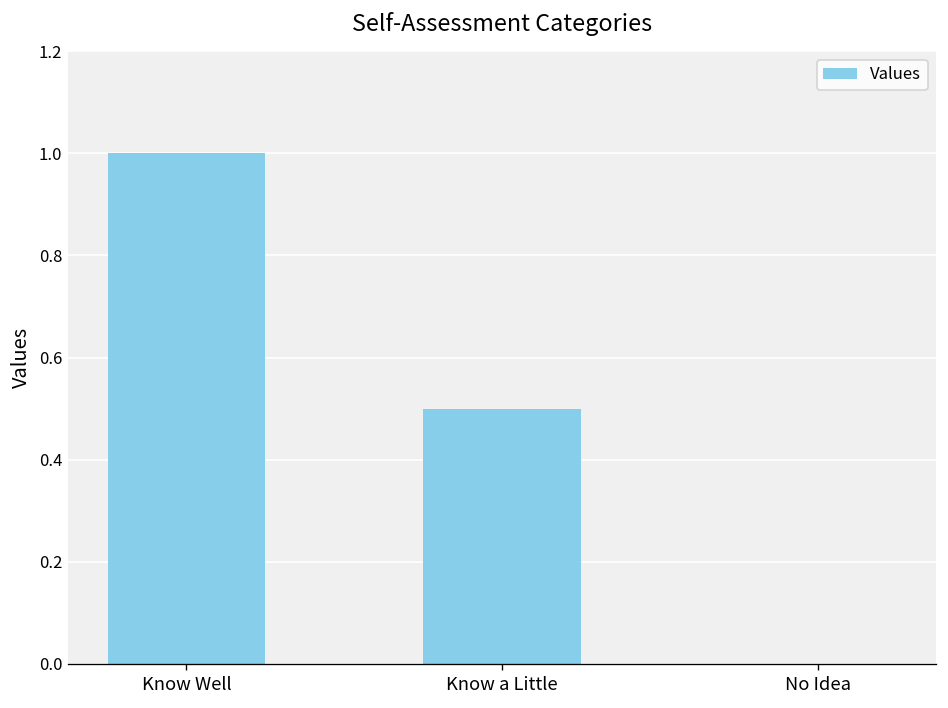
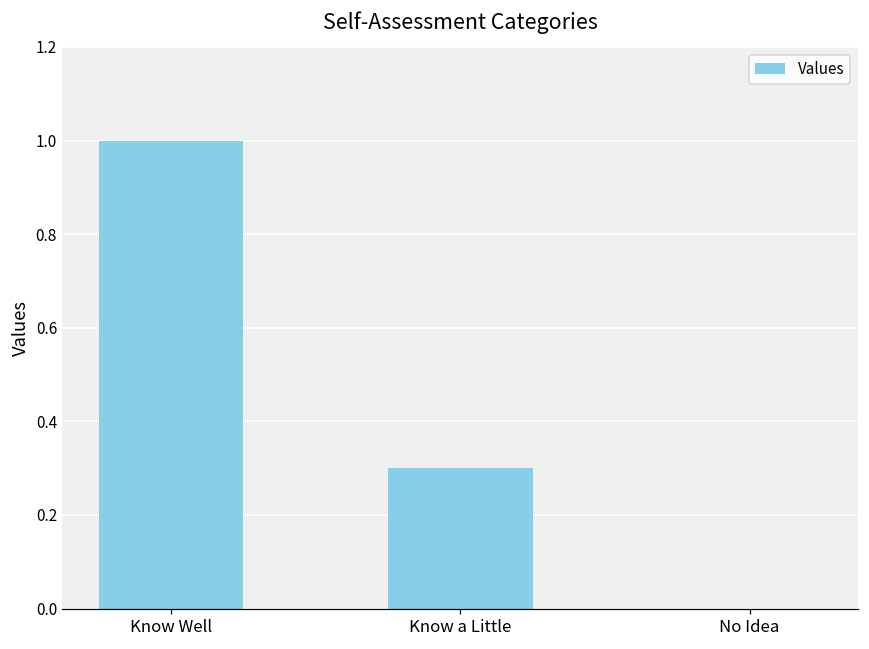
Know a Little: 0.5 -> 0.3
